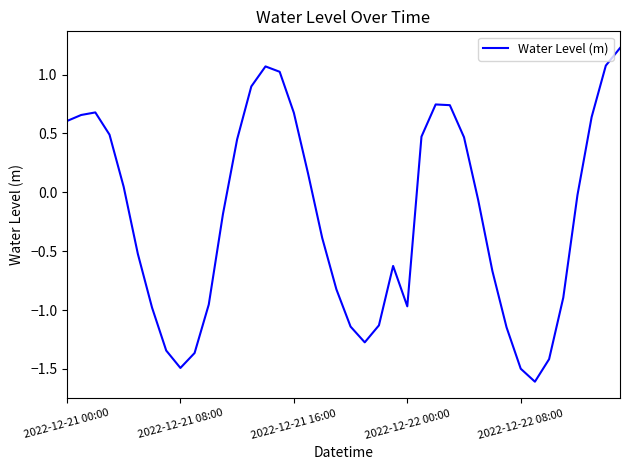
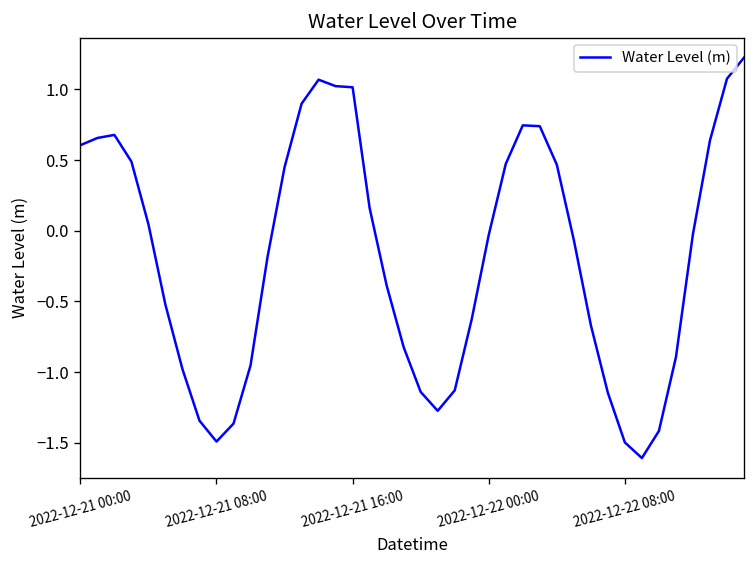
2022-12-21 16:00: 0.68 -> 1.02
2022-12-22 00:00: -0.97 -> -0.03
